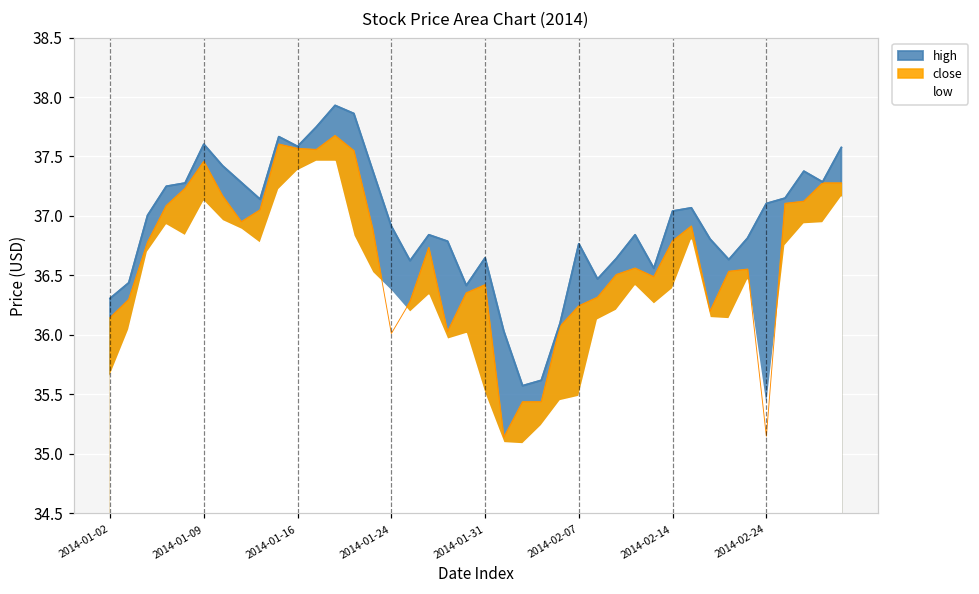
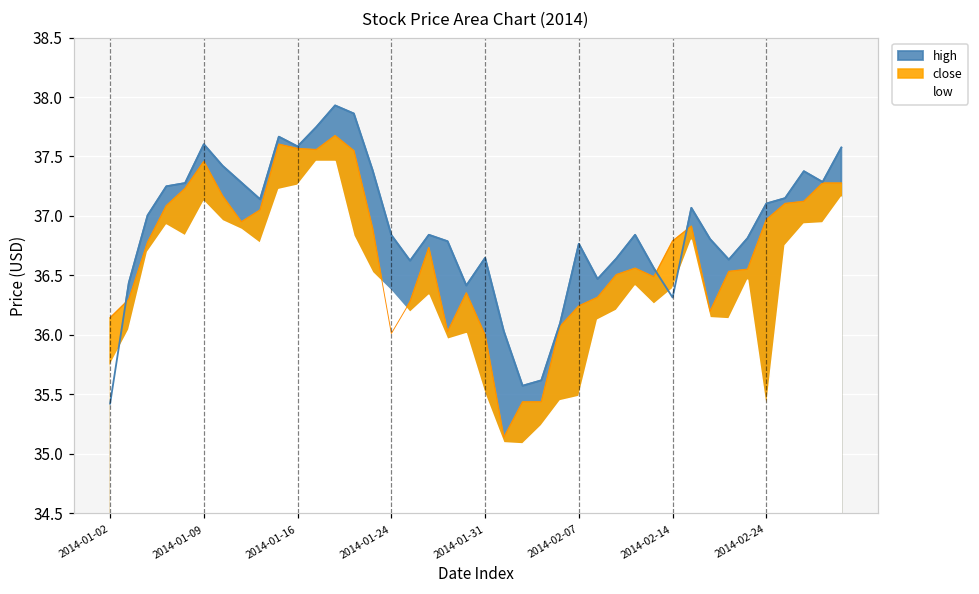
high, 2014-01-02: 36.31 -> 35.42
low, 2014-01-02: 35.66 -> 35.75
low, 2014-01-16: 37.38 -> 37.26
high, 2014-01-24: 36.91 -> 36.84
close, 2014-01-31: 36.42 -> 36.00
high, 2014-02-14: 37.04 -> 36.31
close, 2014-02-24: 35.15 -> 36.97
